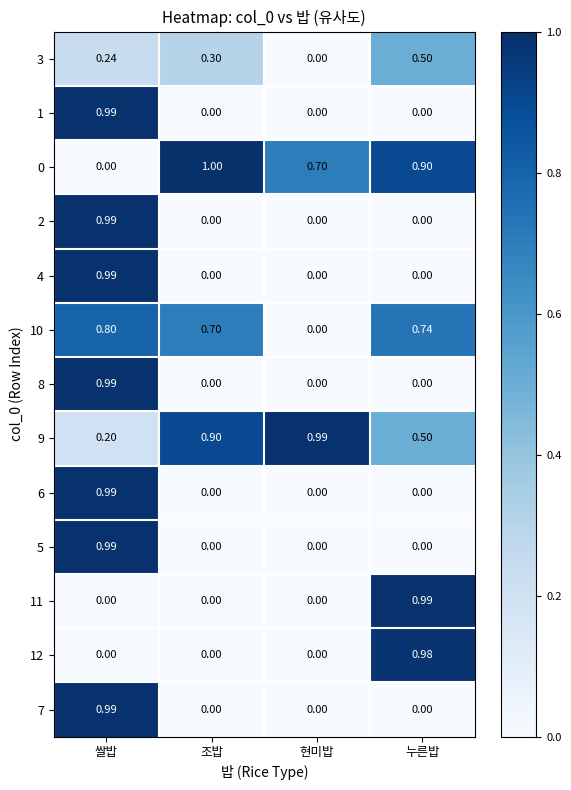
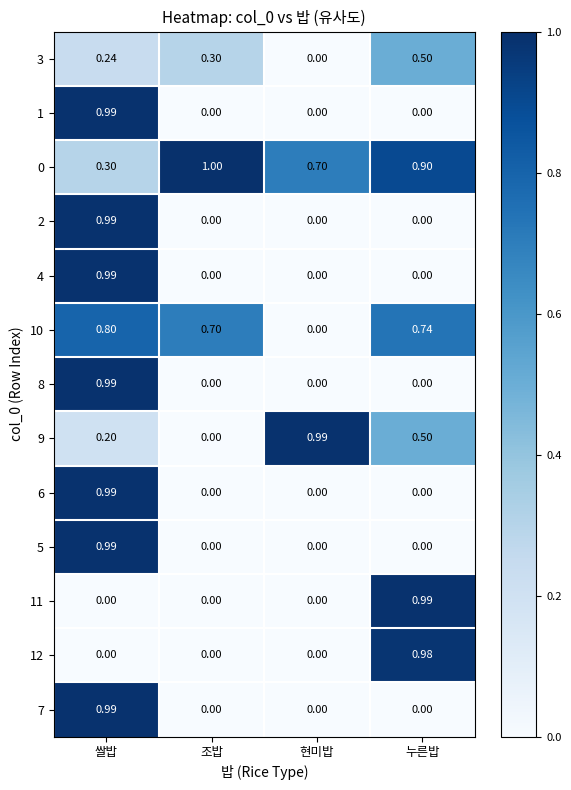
0, 쌀밥: 0.00 -> 0.30
9, 조밥: 0.90 -> 0.00
